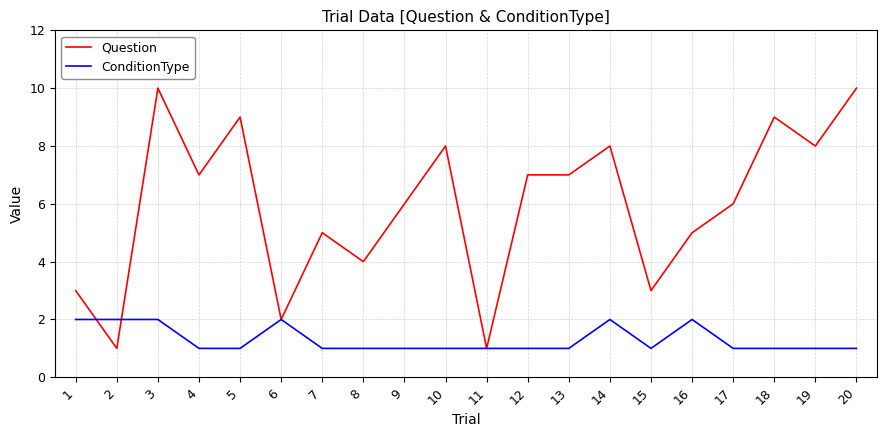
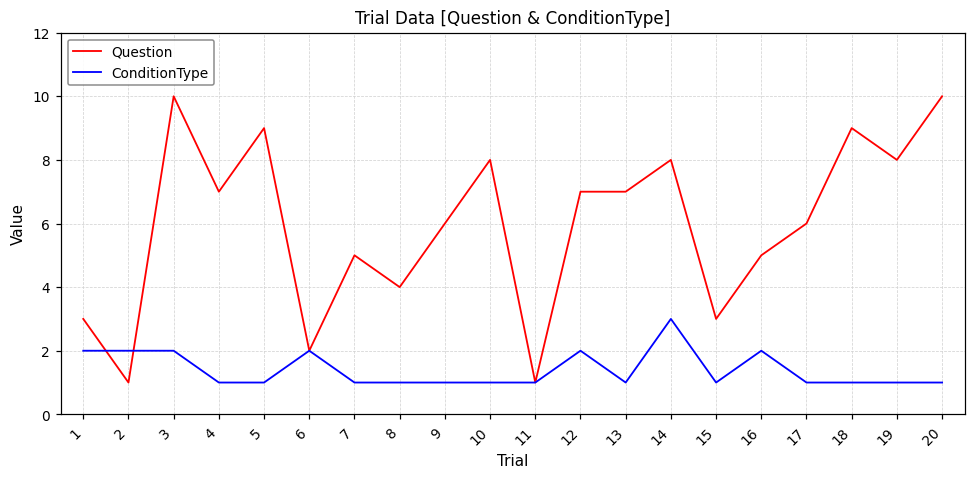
ConditionType, 12: 1 -> 2
ConditionType, 14: 2 -> 3
